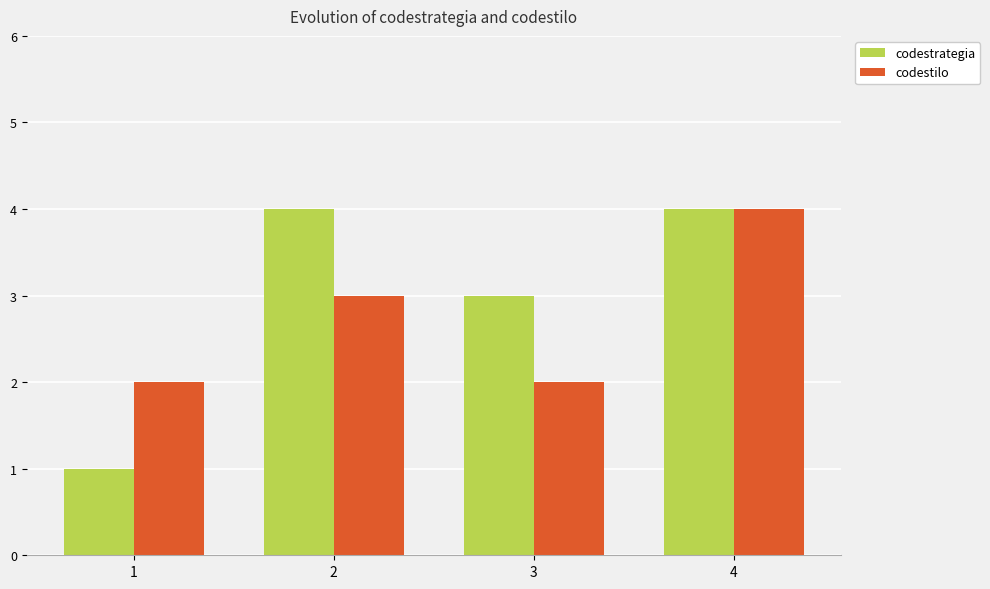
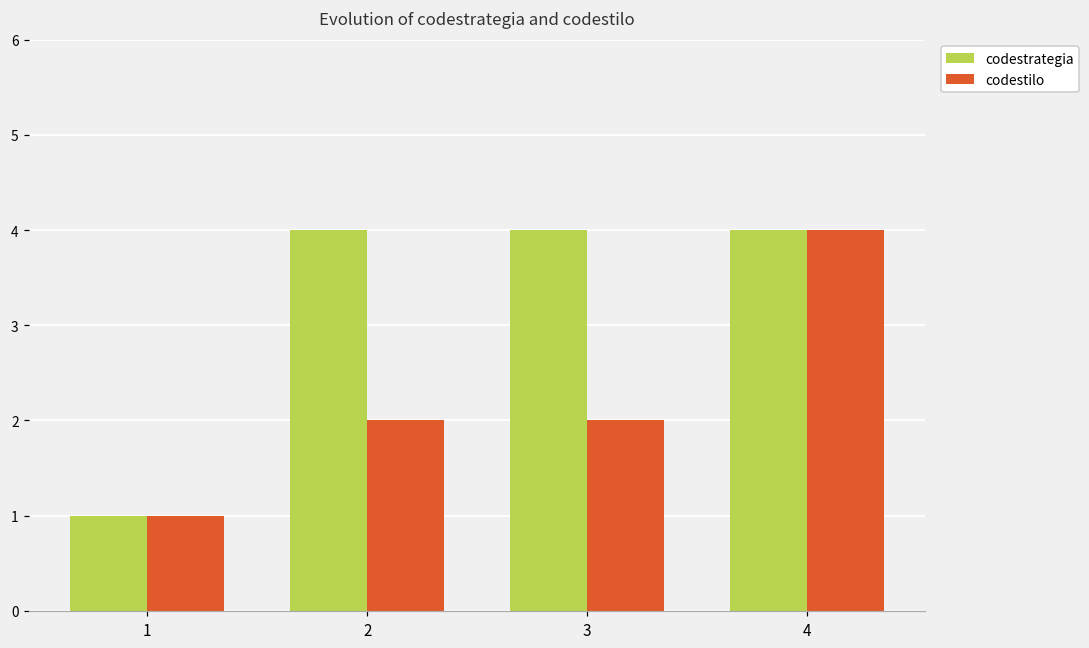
codestilo, 1: 2 -> 1
codestilo, 2: 3 -> 2
codestrategia, 3: 3 -> 4
